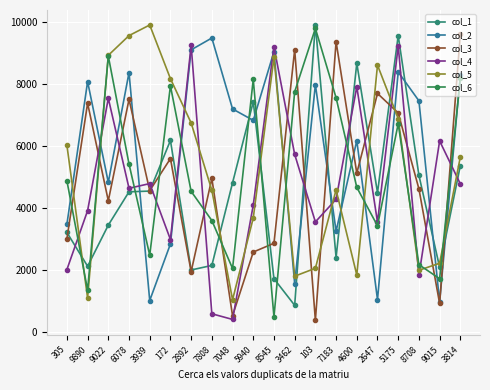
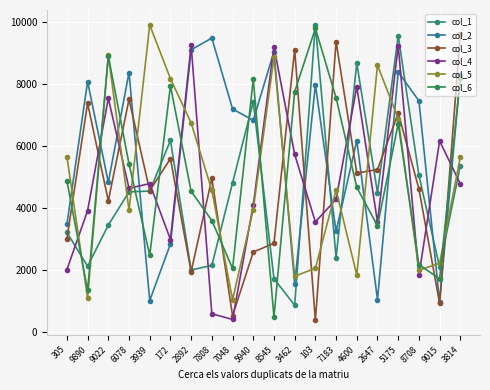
col_5, 305: 6000 -> 5700
col_5, 6078: 9600 -> 3900
col_5, 5940: 3700 -> 3900
col_3, 2647: 7700 -> 5200
